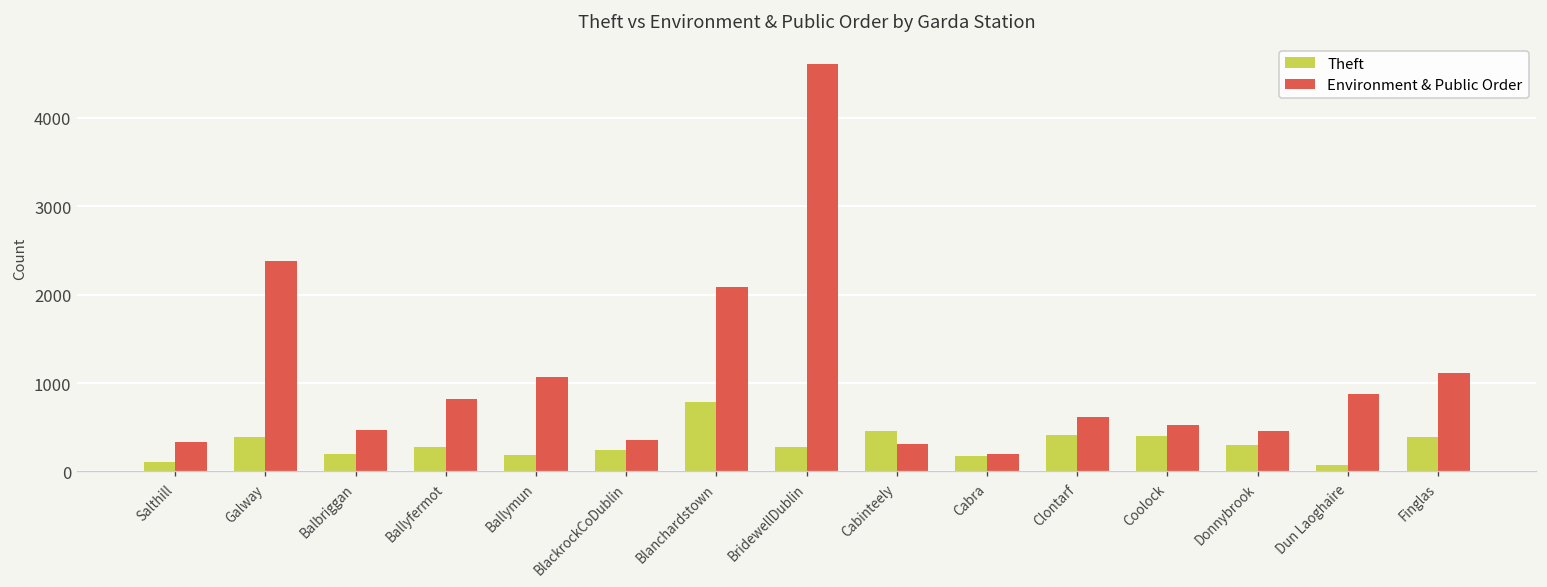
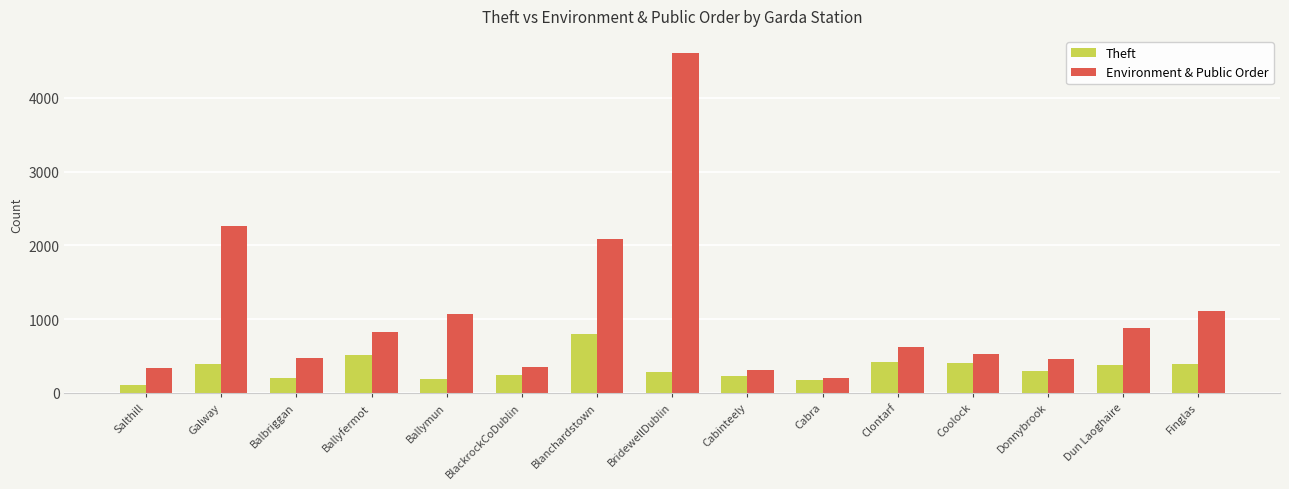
Environment & Public Order, Galway: 2400 -> 2300
Theft, Ballyfermot: 300 -> 500
Theft, Cabinteely: 500 -> 200
Theft, Dun Laoghaire: 100 -> 400
